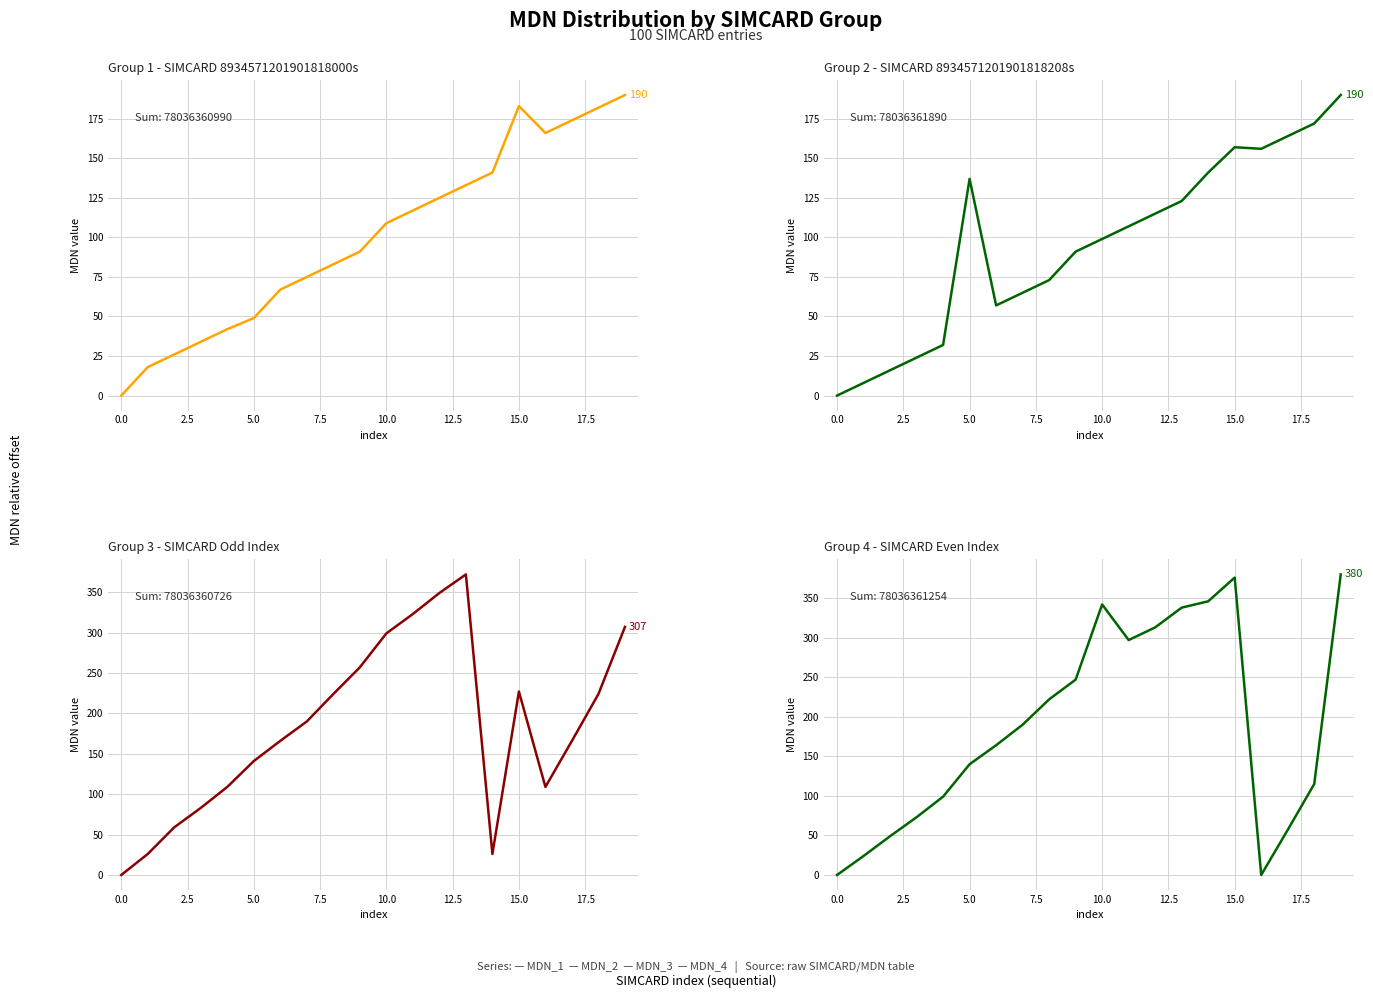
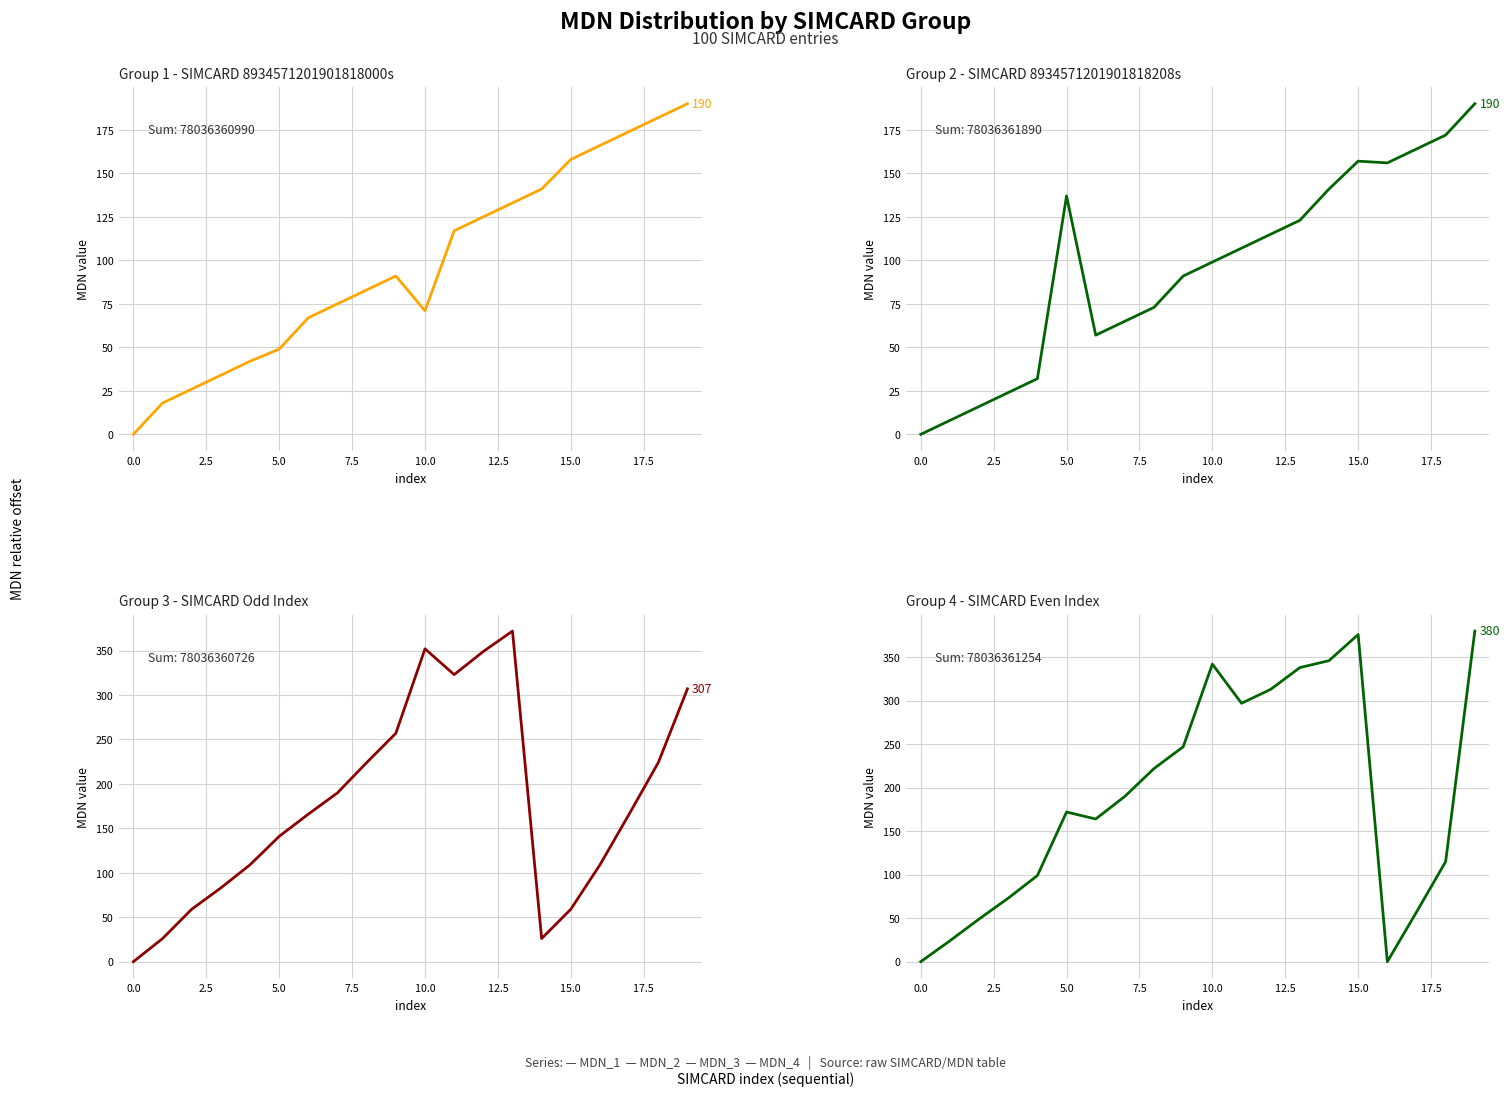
Group 1 - SIMCARD 8934571201901818000s, 10.0: 109 -> 71
Group 1 - SIMCARD 8934571201901818000s, 15.0: 183 -> 158
Group 3 - SIMCARD Odd Index, 10.0: 300 -> 350
Group 3 - SIMCARD Odd Index, 15.0: 230 -> 60
Group 4 - SIMCARD Even Index, 5.0: 140 -> 170
